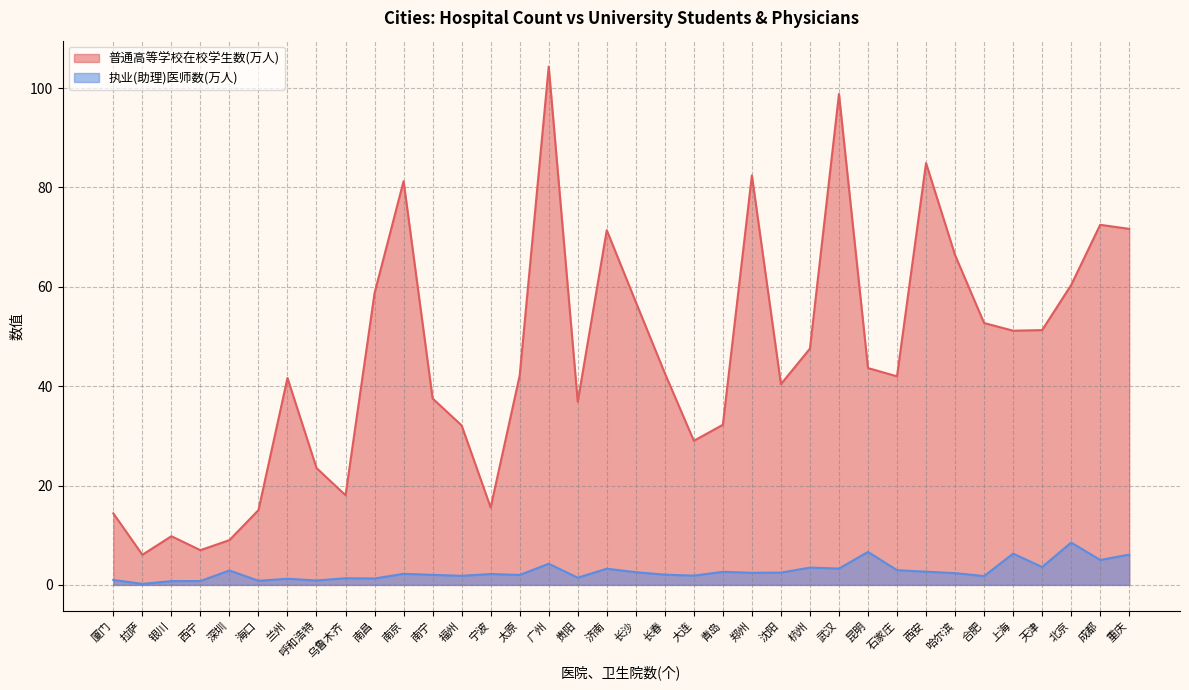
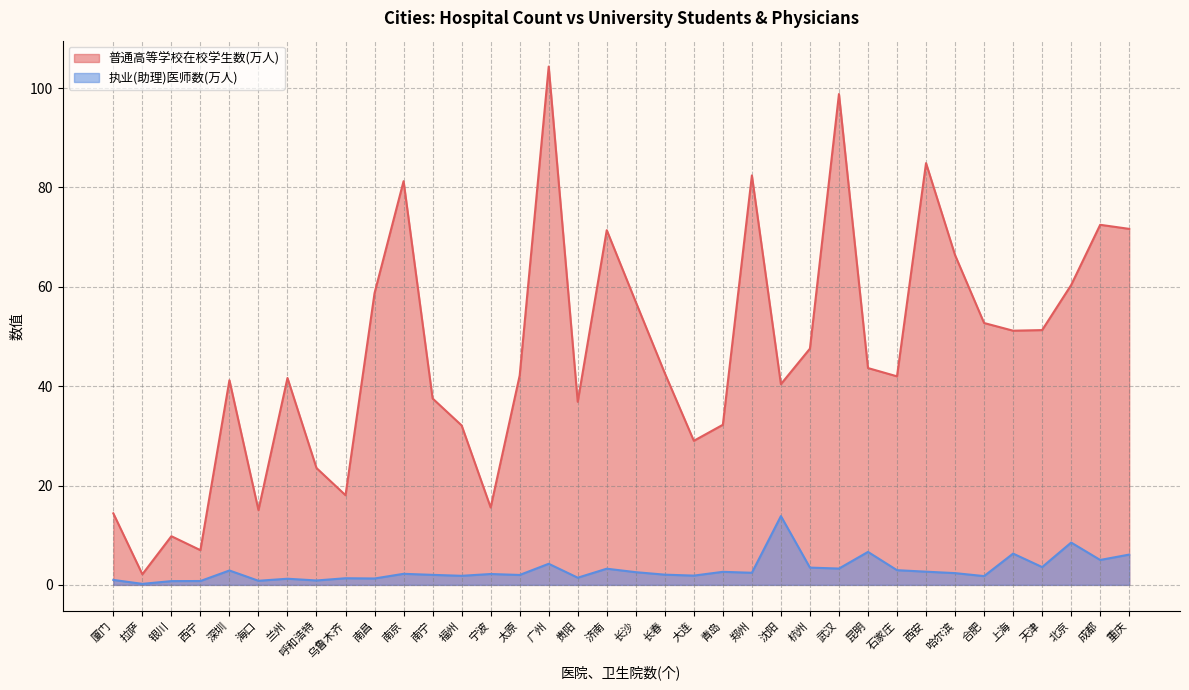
普通高等学校在校学生数(万人), 拉萨: 6 -> 2
普通高等学校在校学生数(万人), 深圳: 9 -> 41
执业(助理)医师数(万人), 沈阳: 2 -> 14
